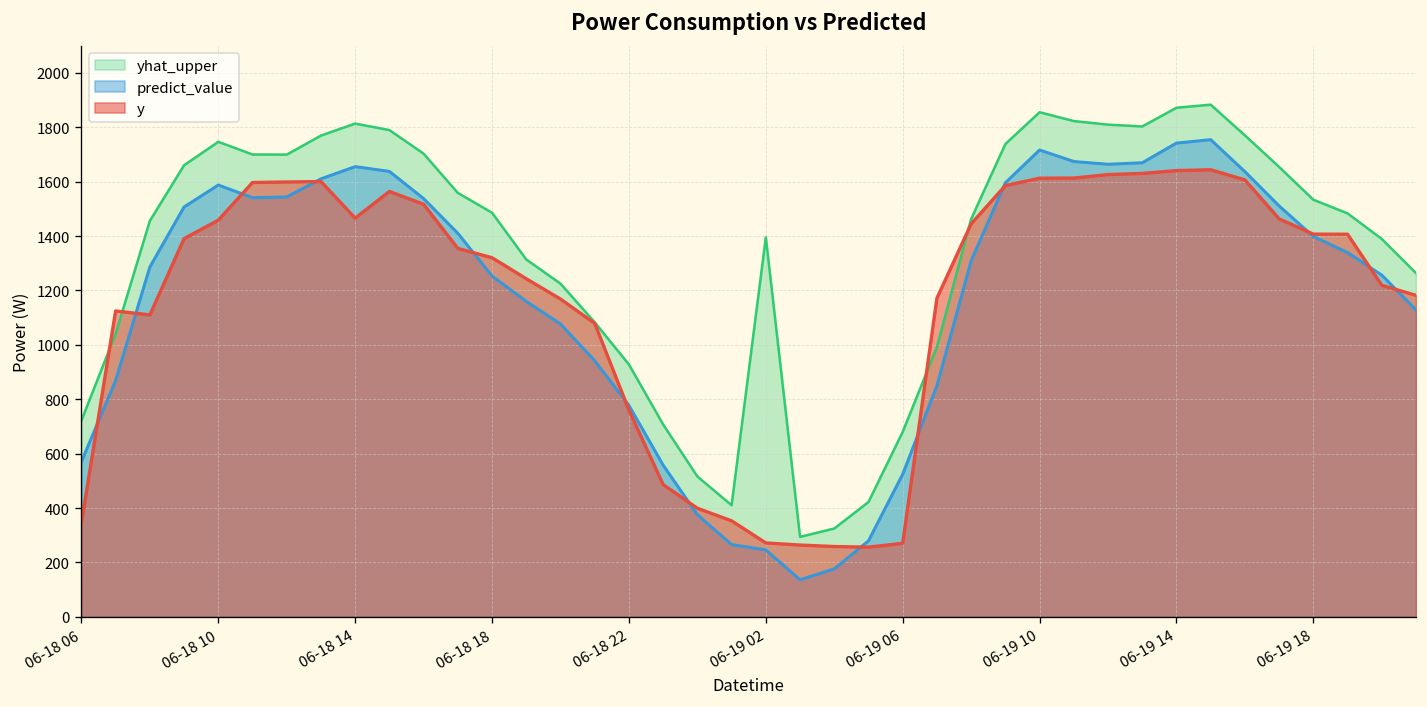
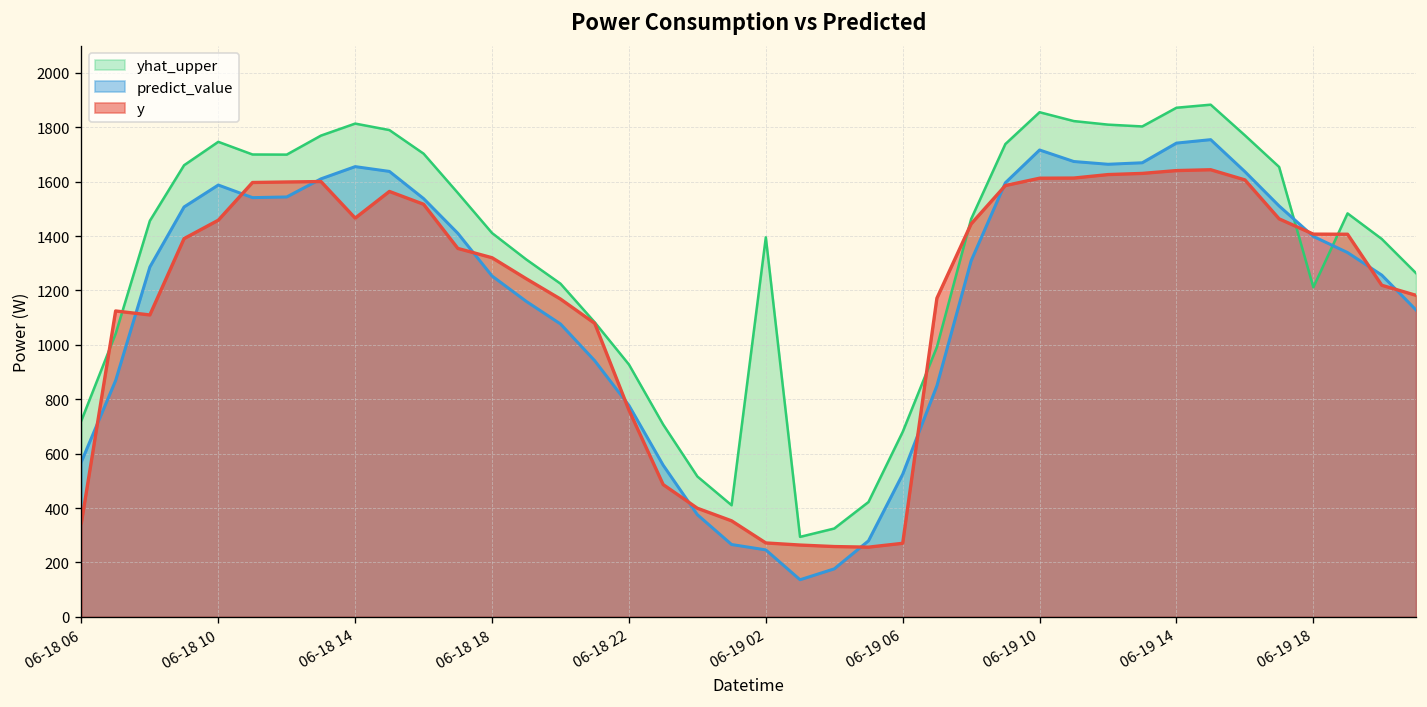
yhat_upper, 06-18 18: 1490 -> 1410
yhat_upper, 06-19 18: 1530 -> 1210
